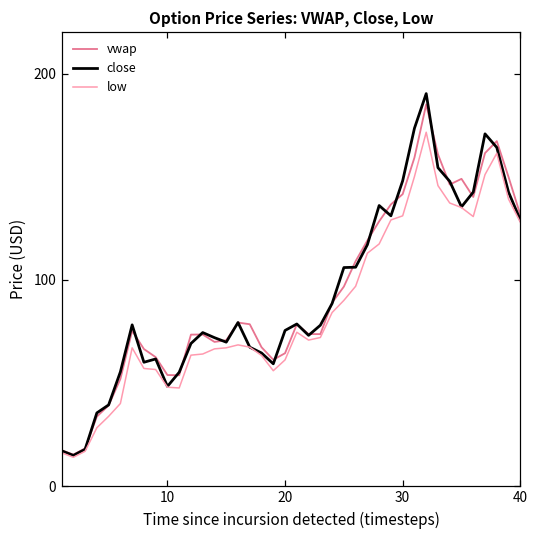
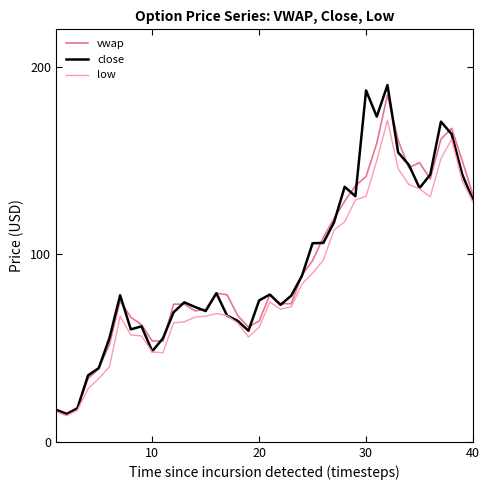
close, 30: 148 -> 187
